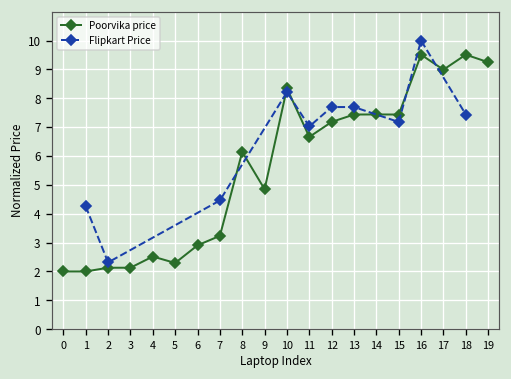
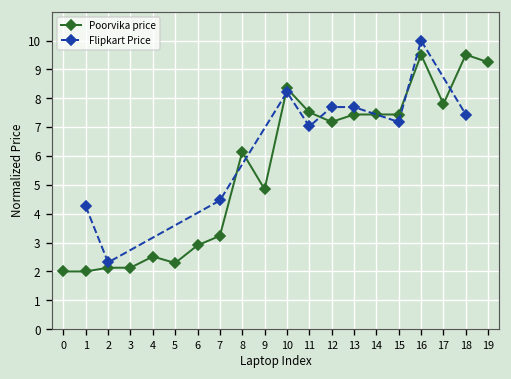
Poorvika price, 11: 6.7 -> 7.5
Poorvika price, 17: 9.0 -> 7.8
